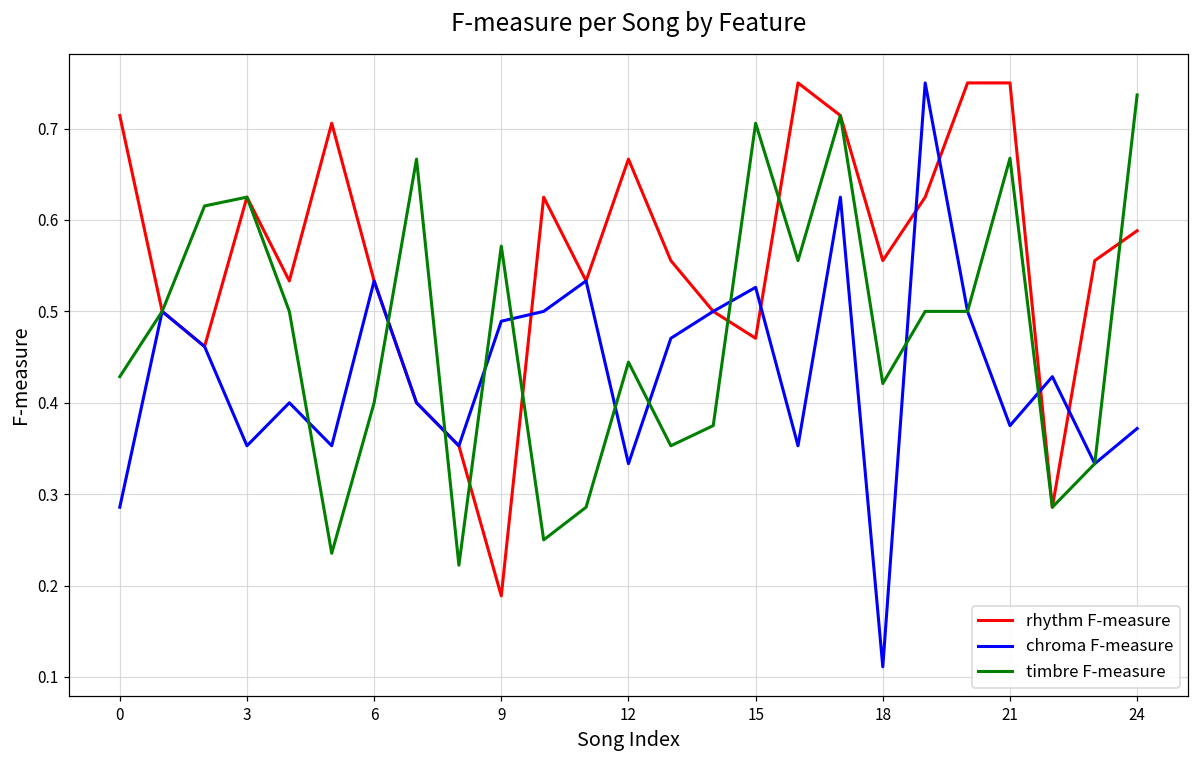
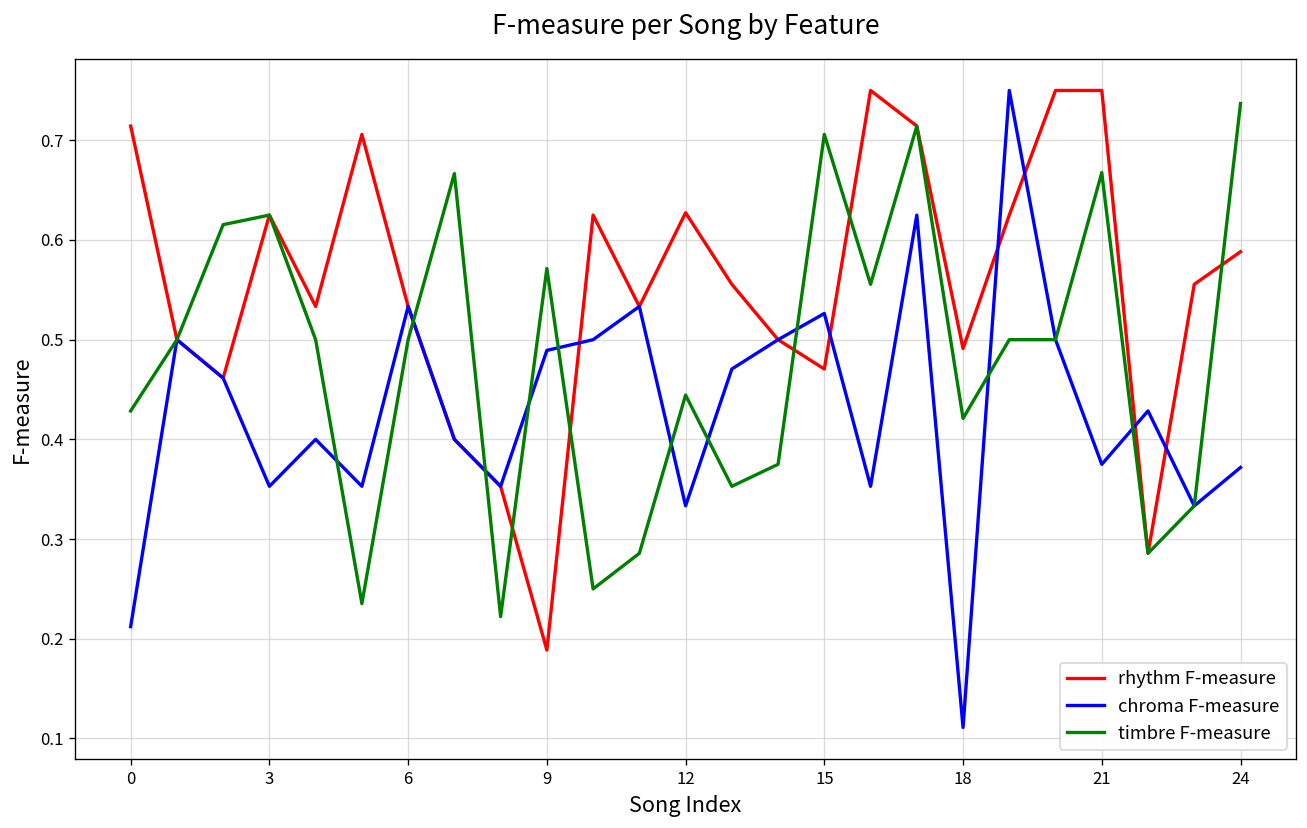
chroma F-measure, 0: 0.29 -> 0.21
timbre F-measure, 6: 0.4 -> 0.5
rhythm F-measure, 12: 0.67 -> 0.63
rhythm F-measure, 18: 0.56 -> 0.49
